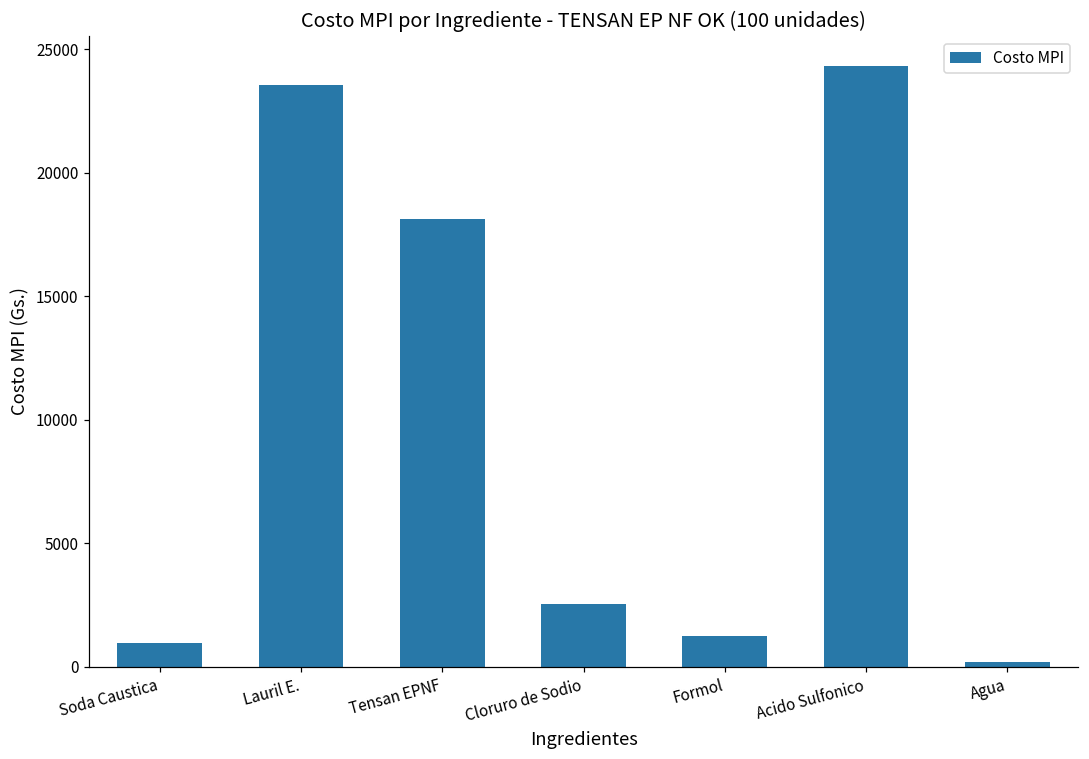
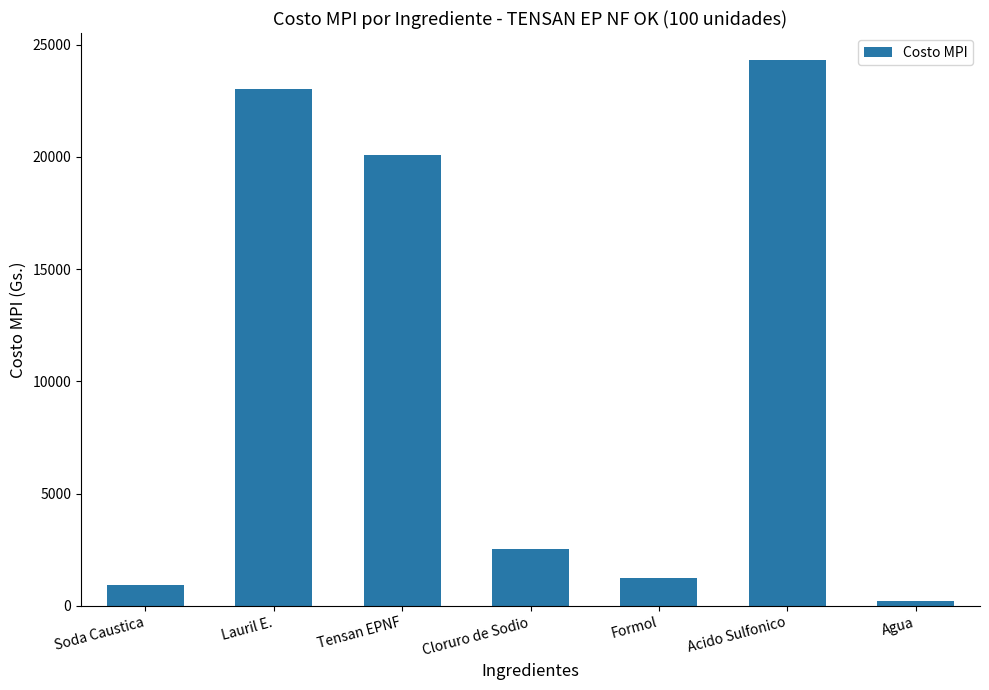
Lauril E.: 23500 -> 23000
Tensan EPNF: 18100 -> 20100
